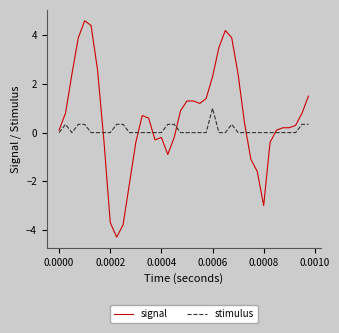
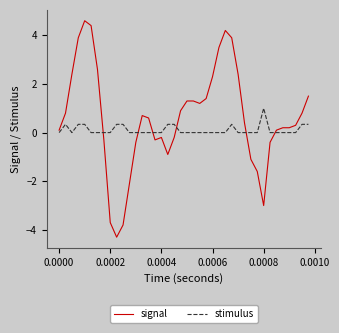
stimulus, 0.0006: 1 -> 0
stimulus, 0.0008: 0 -> 1
